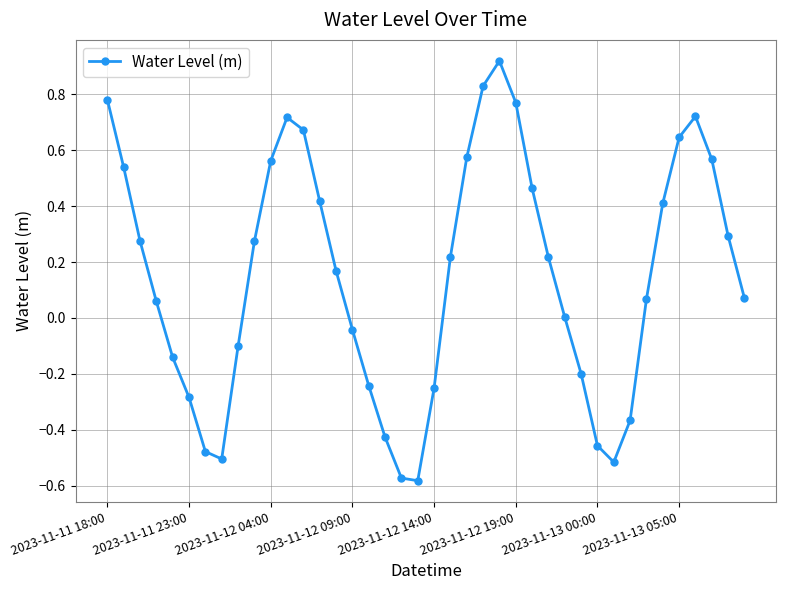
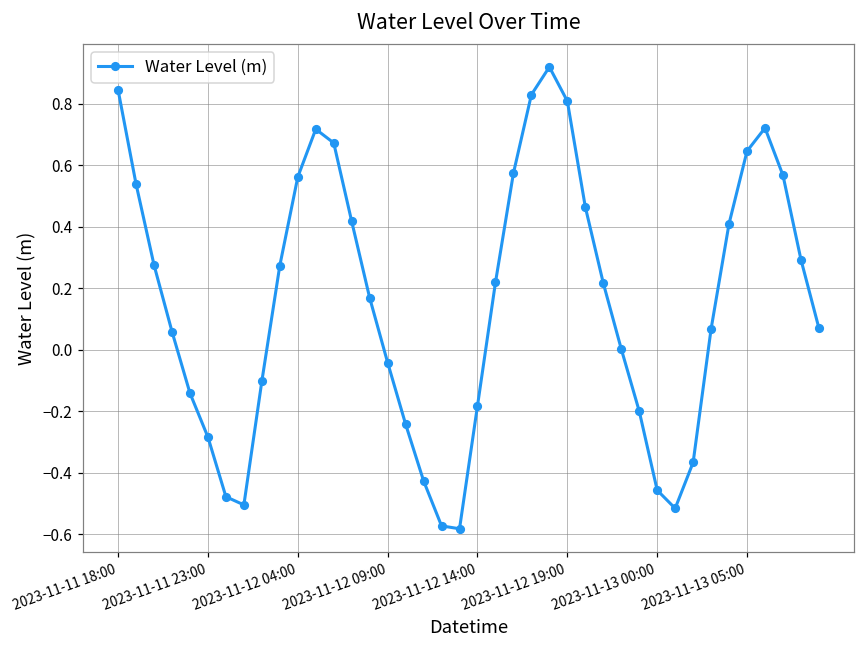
2023-11-11 18:00: 0.78 -> 0.85
2023-11-12 14:00: -0.25 -> -0.18
2023-11-12 19:00: 0.77 -> 0.81
